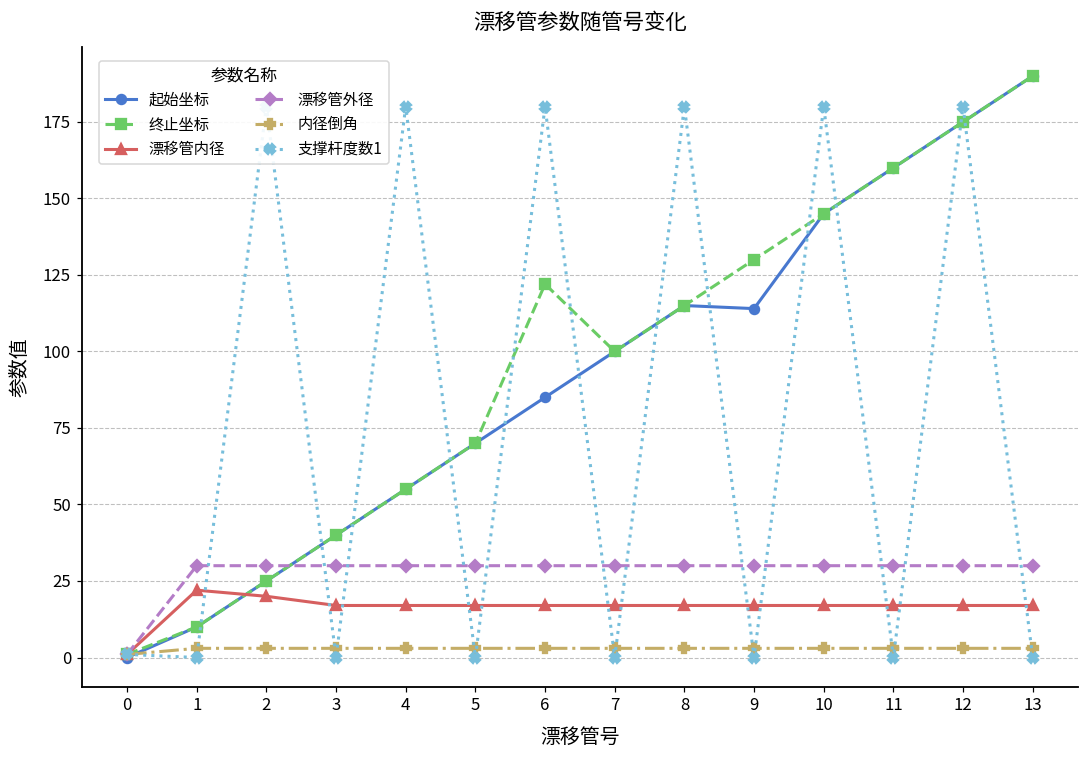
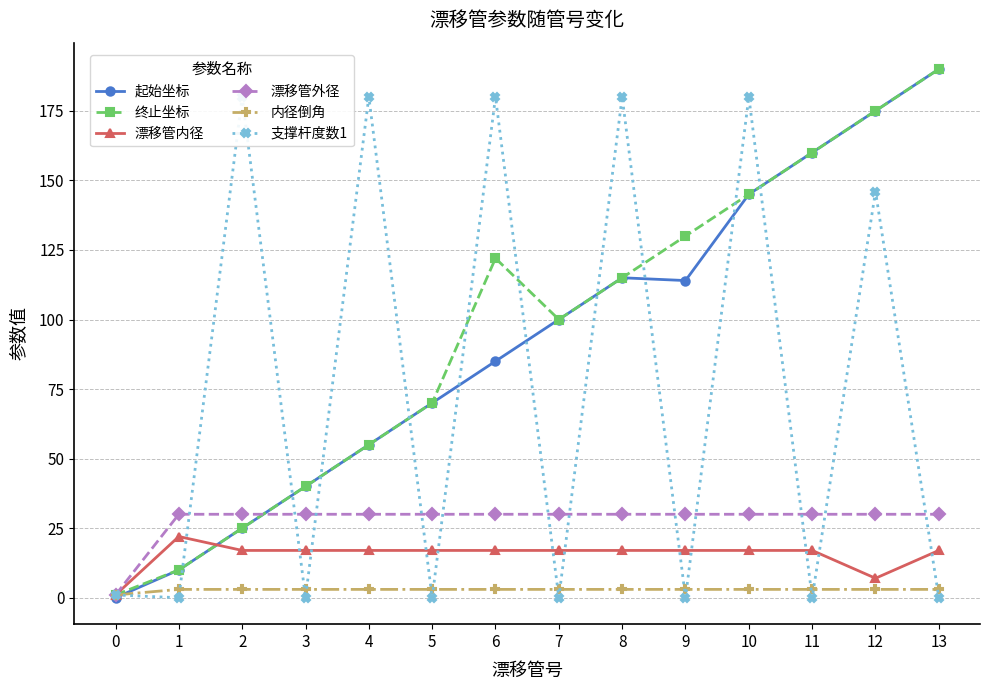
漂移管内径, 2: 20 -> 17
漂移管内径, 12: 17 -> 7
支撑杆度数1, 12: 180 -> 146
